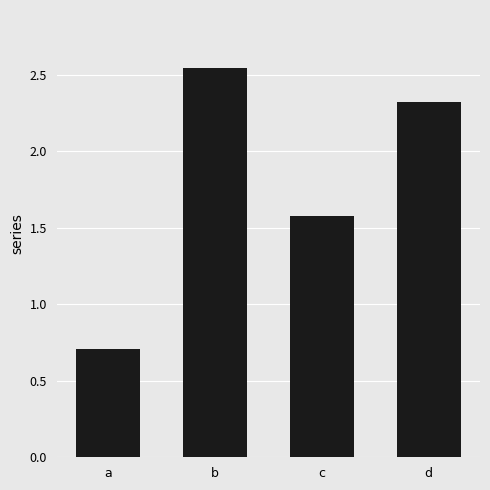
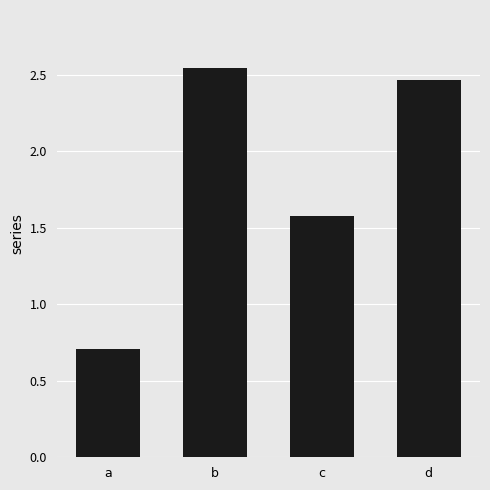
d: 2.32 -> 2.46
